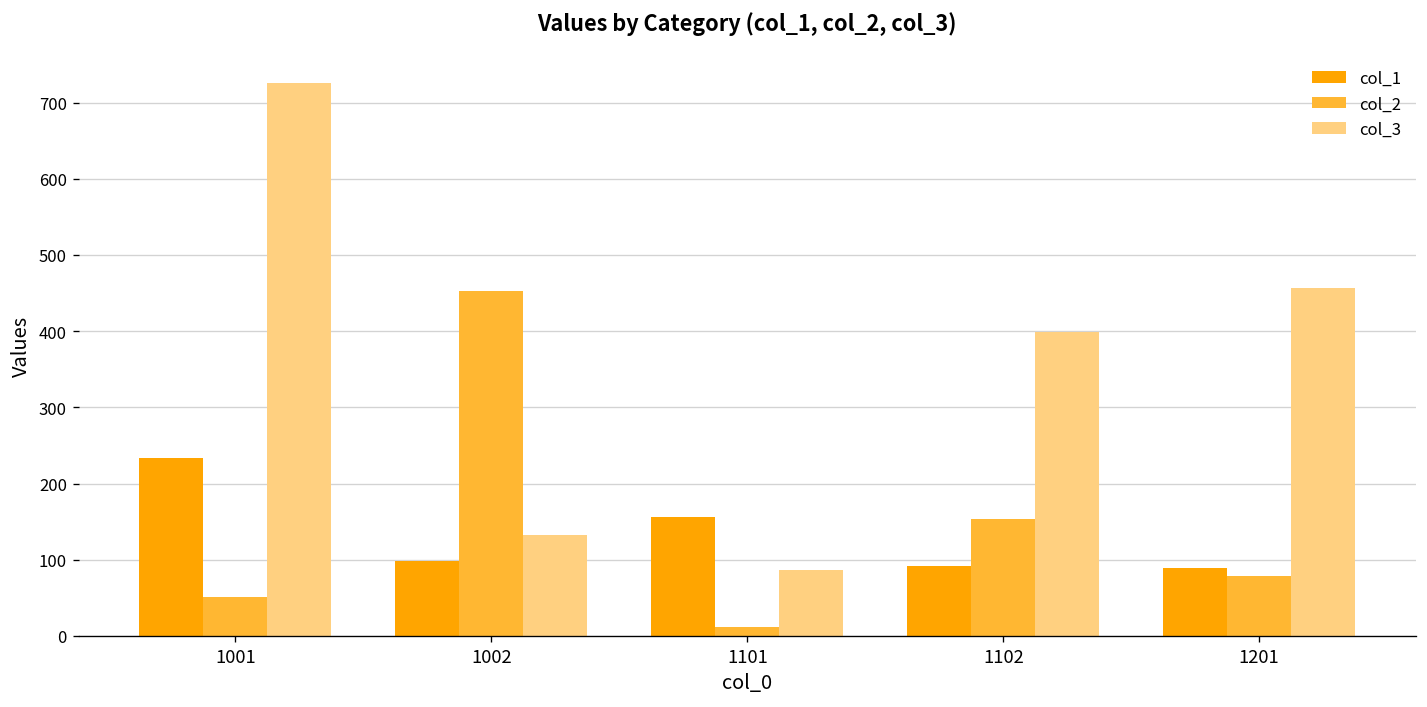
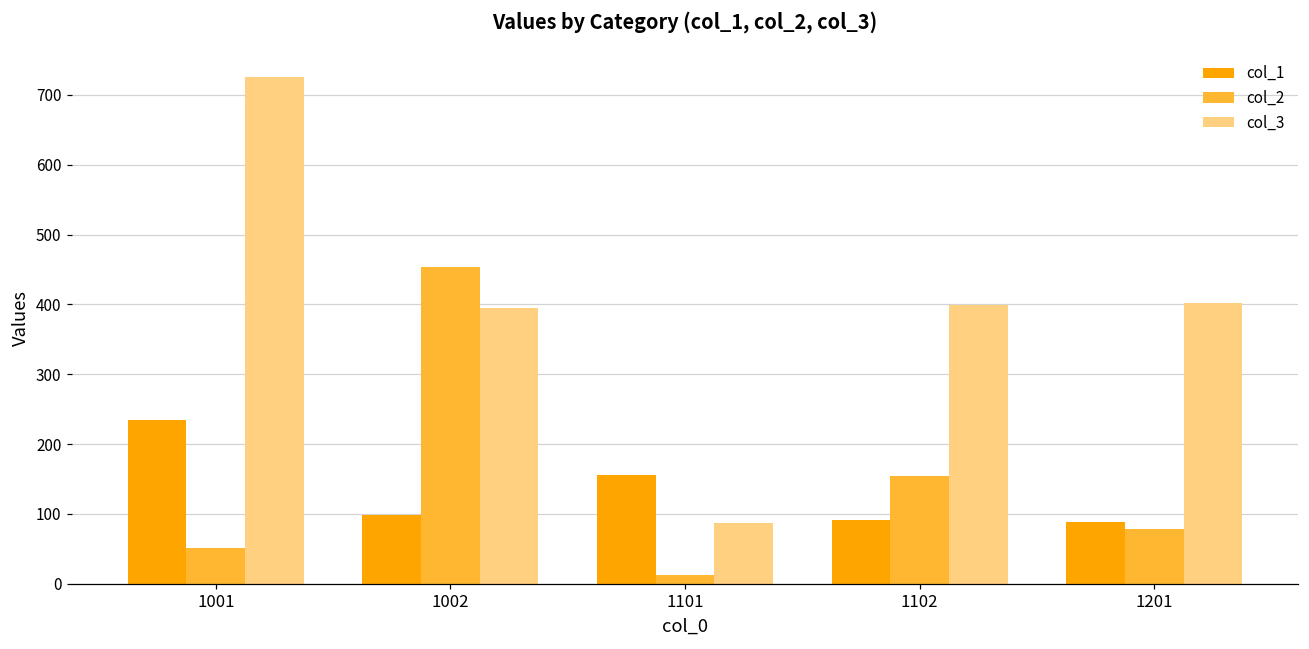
col_3, 1002: 130 -> 400
col_3, 1201: 460 -> 400
